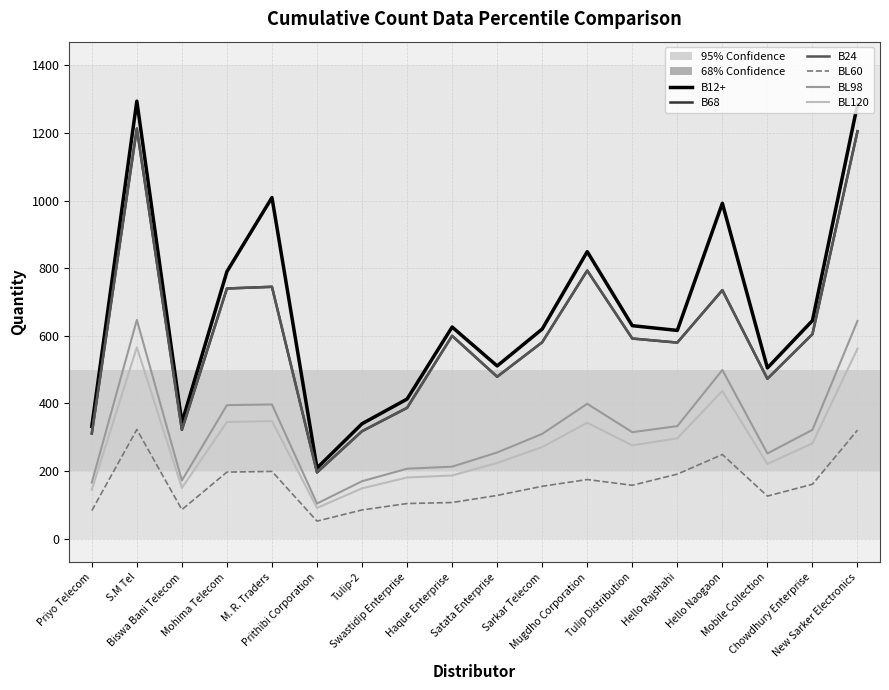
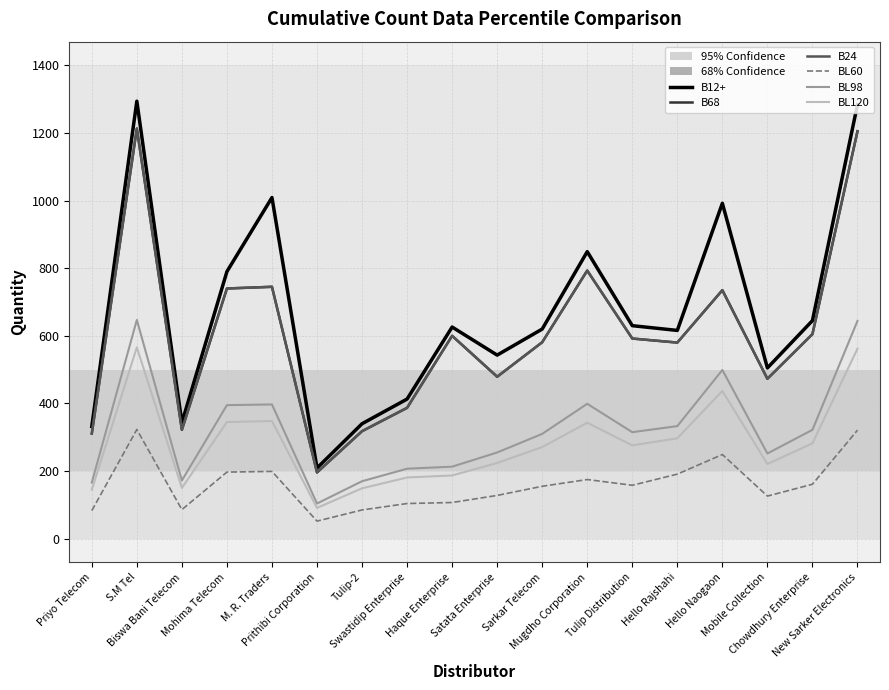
B12+, Satata Enterprise: 510 -> 540
